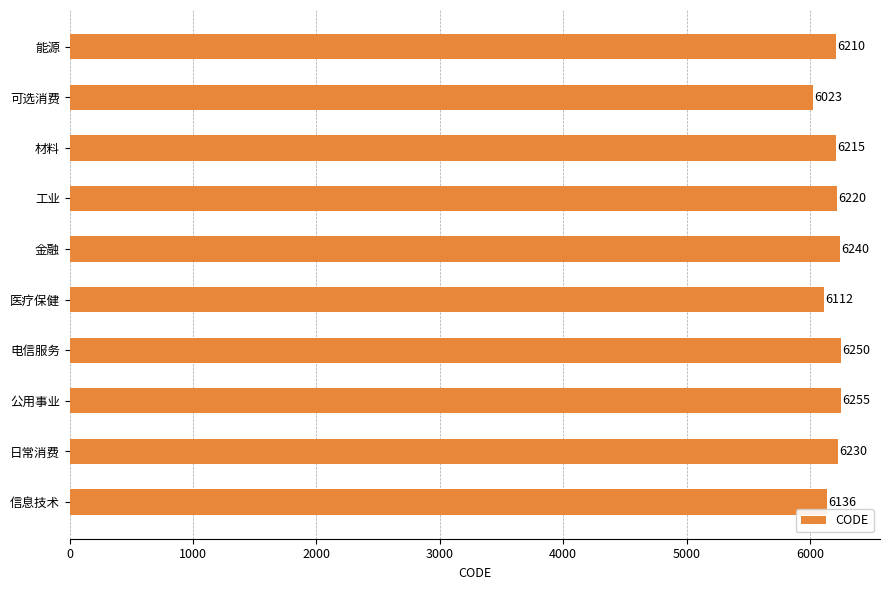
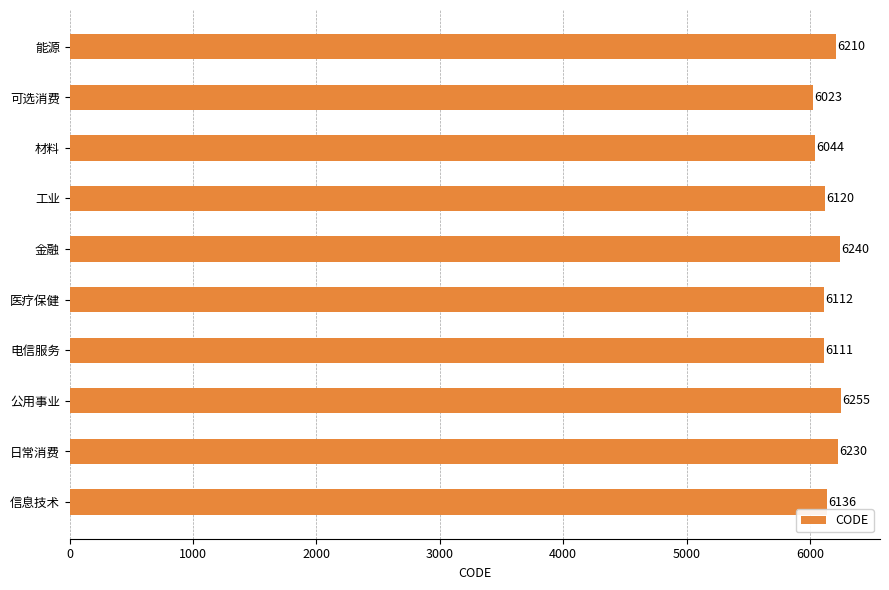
材料: 6215 -> 6044
工业: 6220 -> 6120
电信服务: 6250 -> 6111
